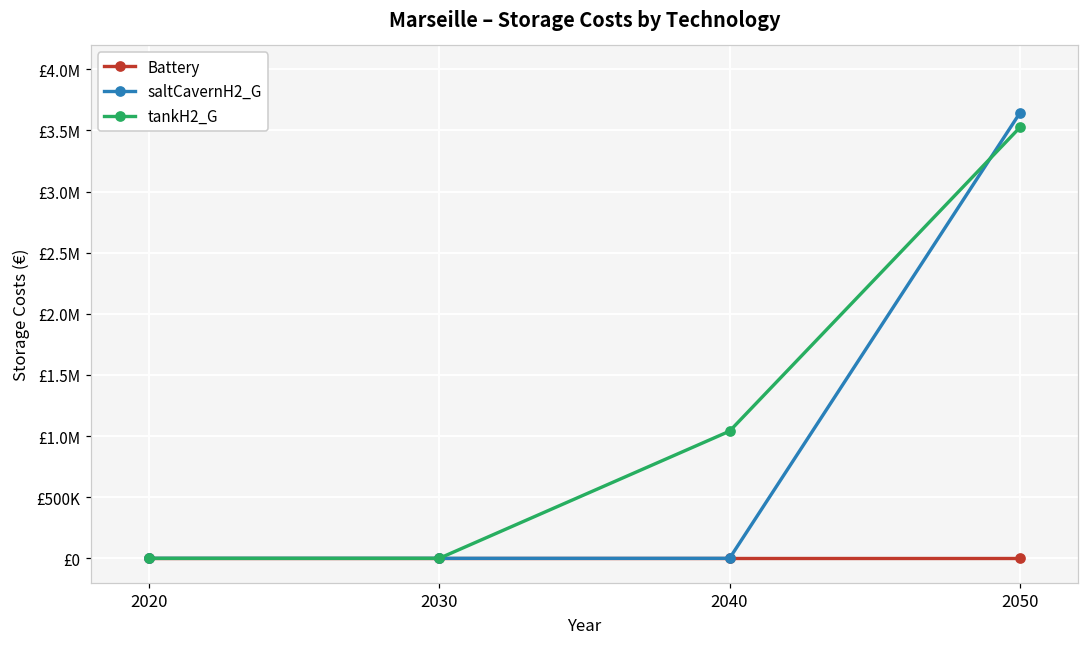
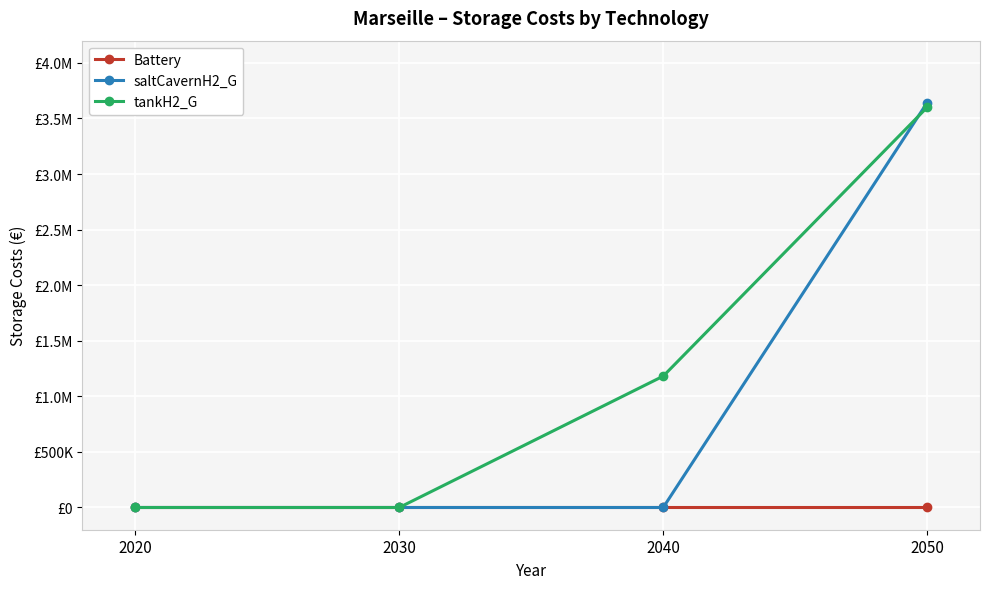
tankH2_G, 2040: £1040000 -> £1180000
tankH2_G, 2050: £3520000 -> £3600000
